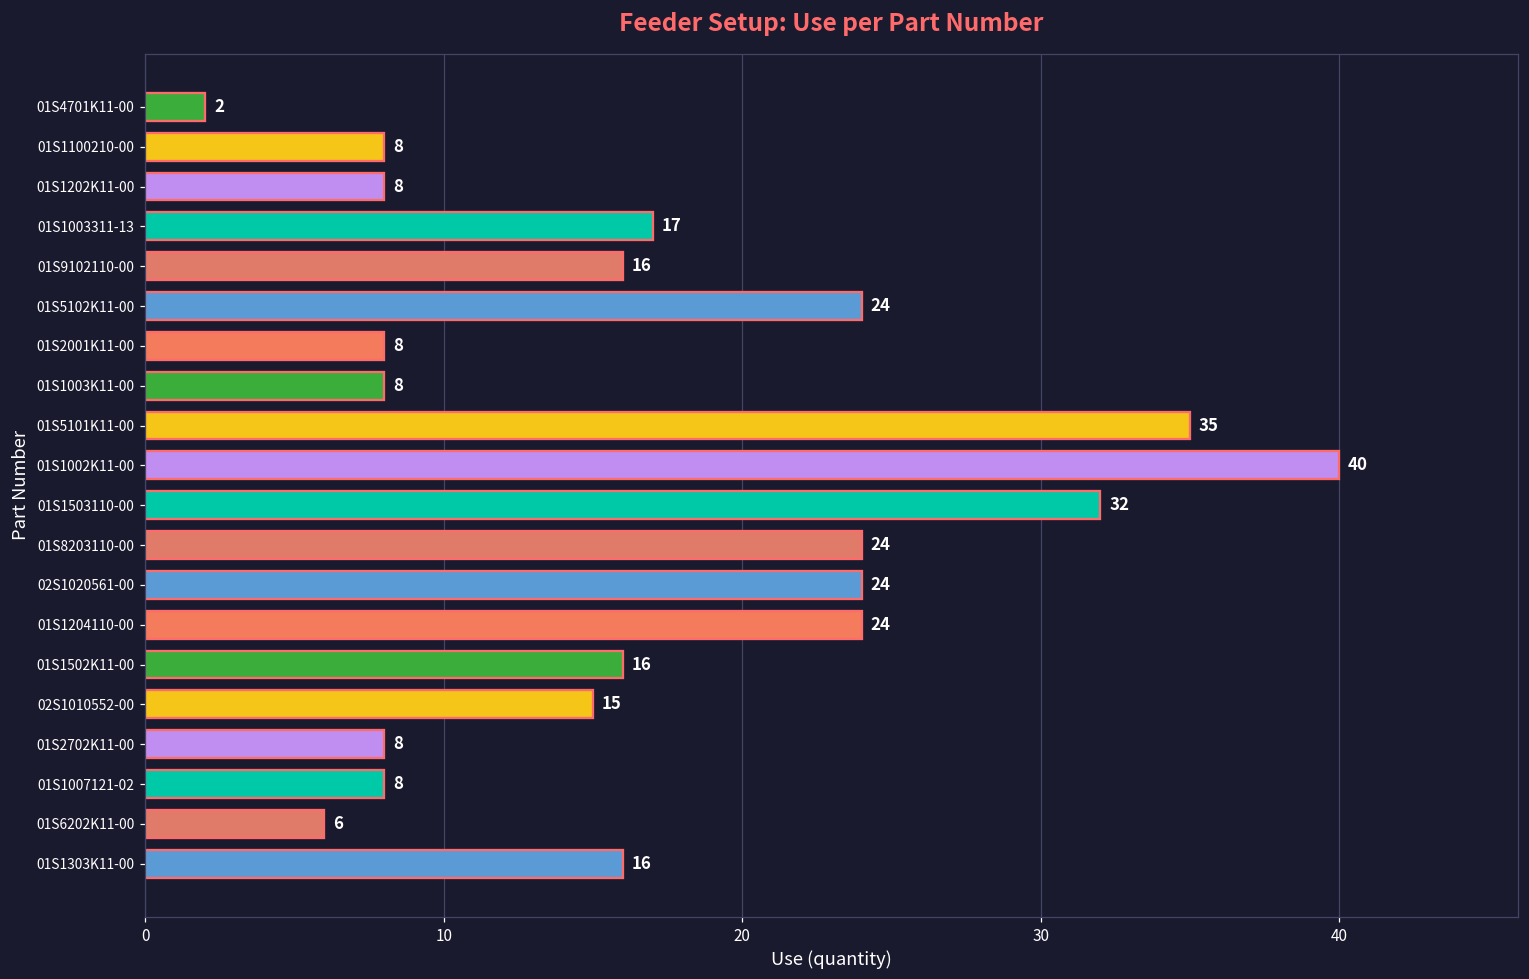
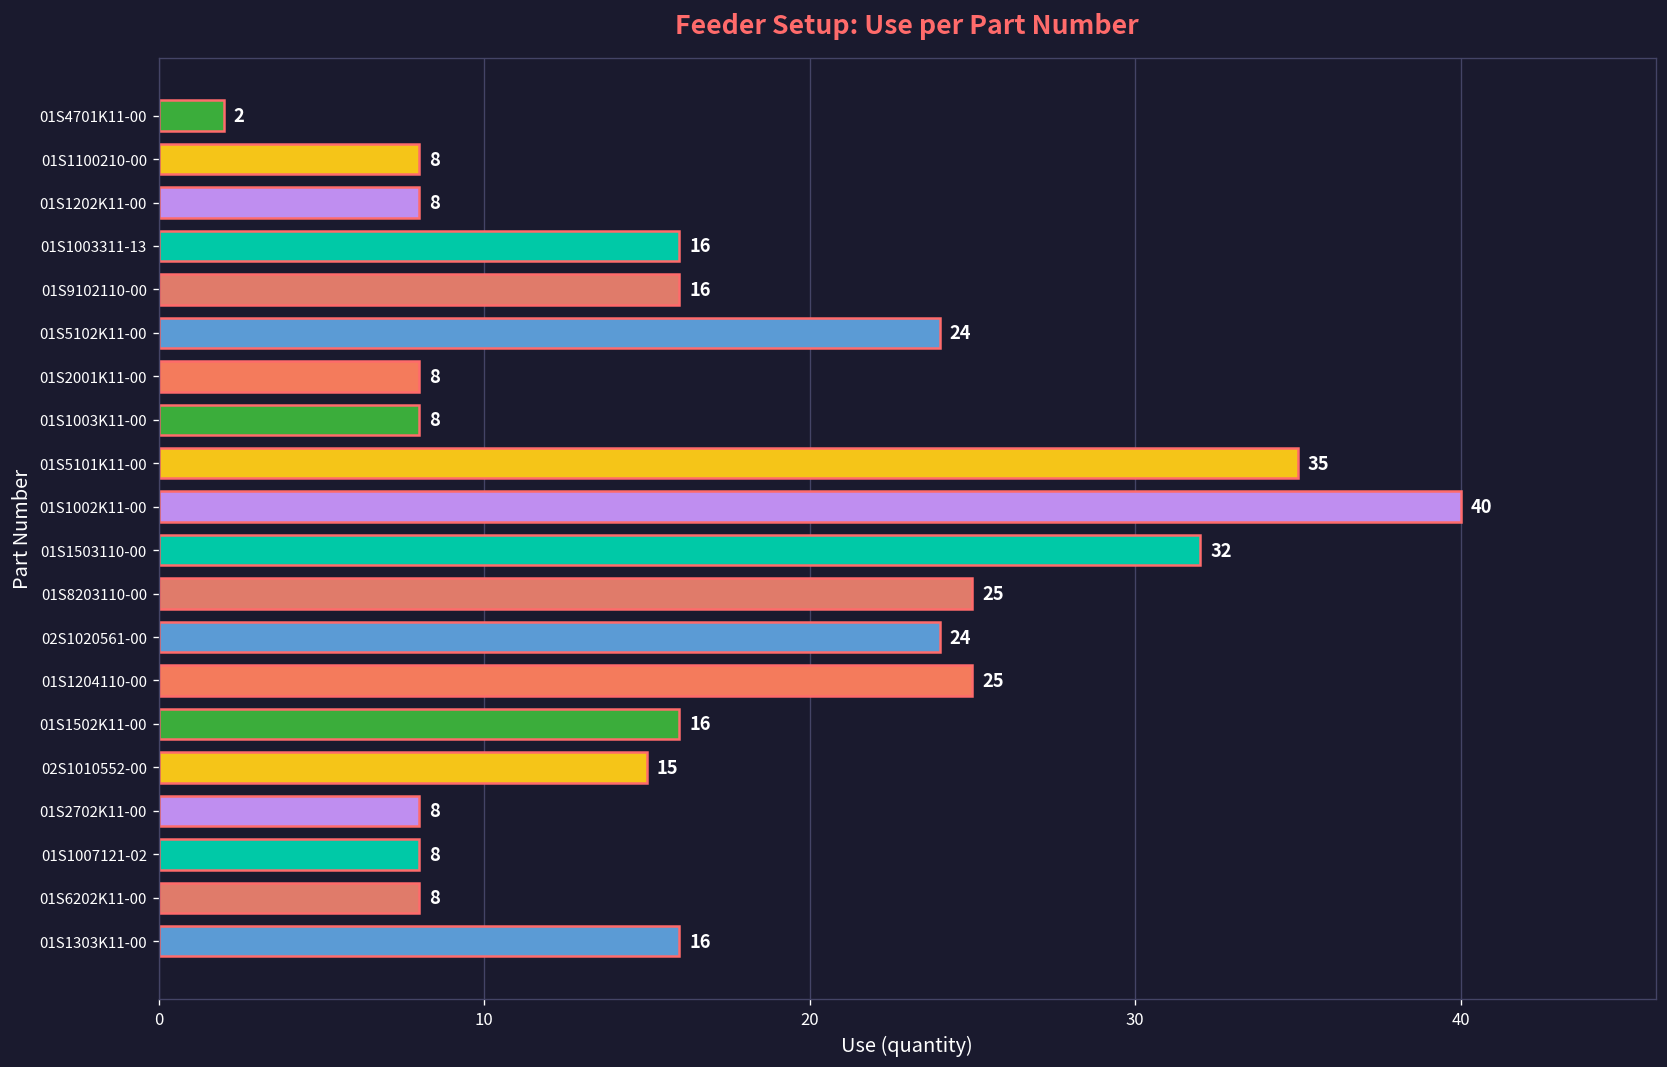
01S1003311-13: 17 -> 16
01S8203110-00: 24 -> 25
01S1204110-00: 24 -> 25
01S6202K11-00: 6 -> 8
